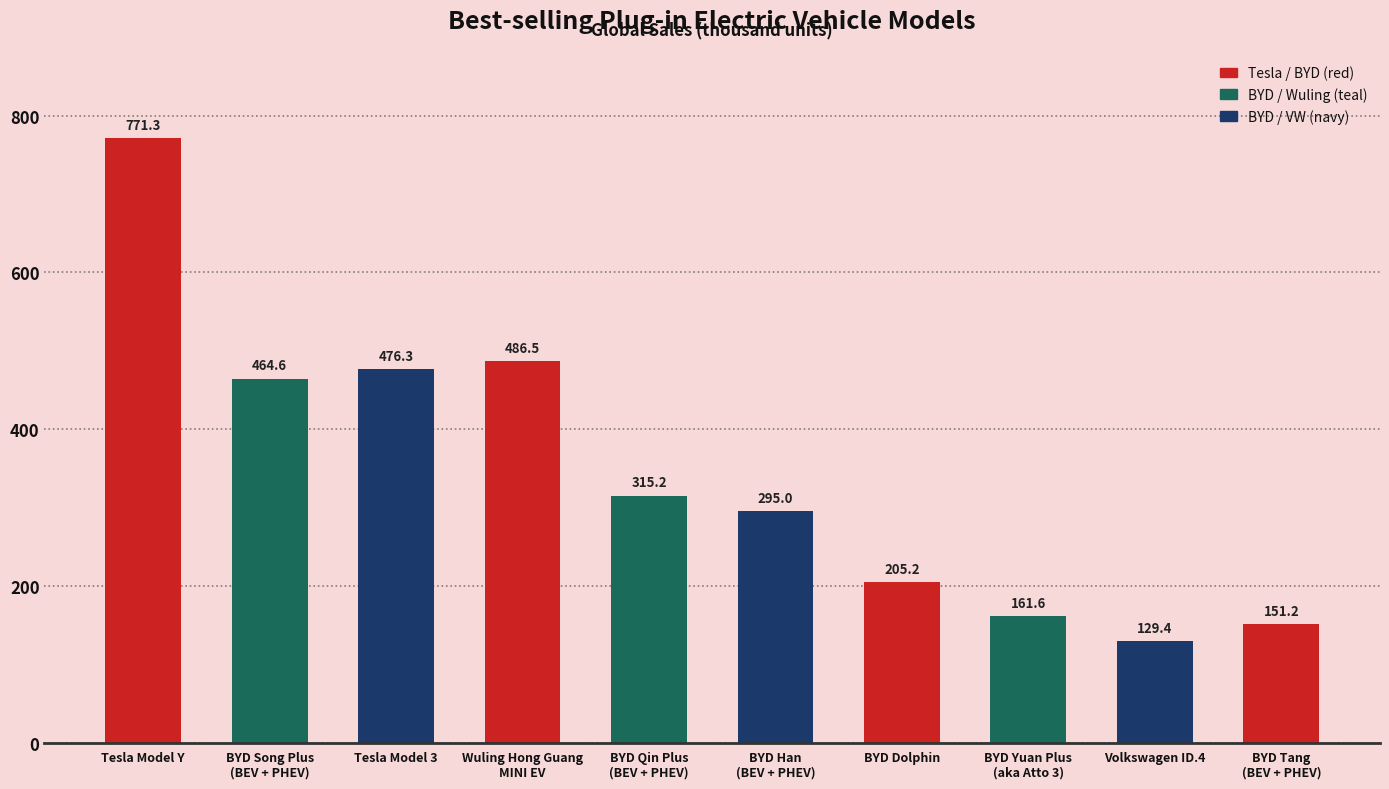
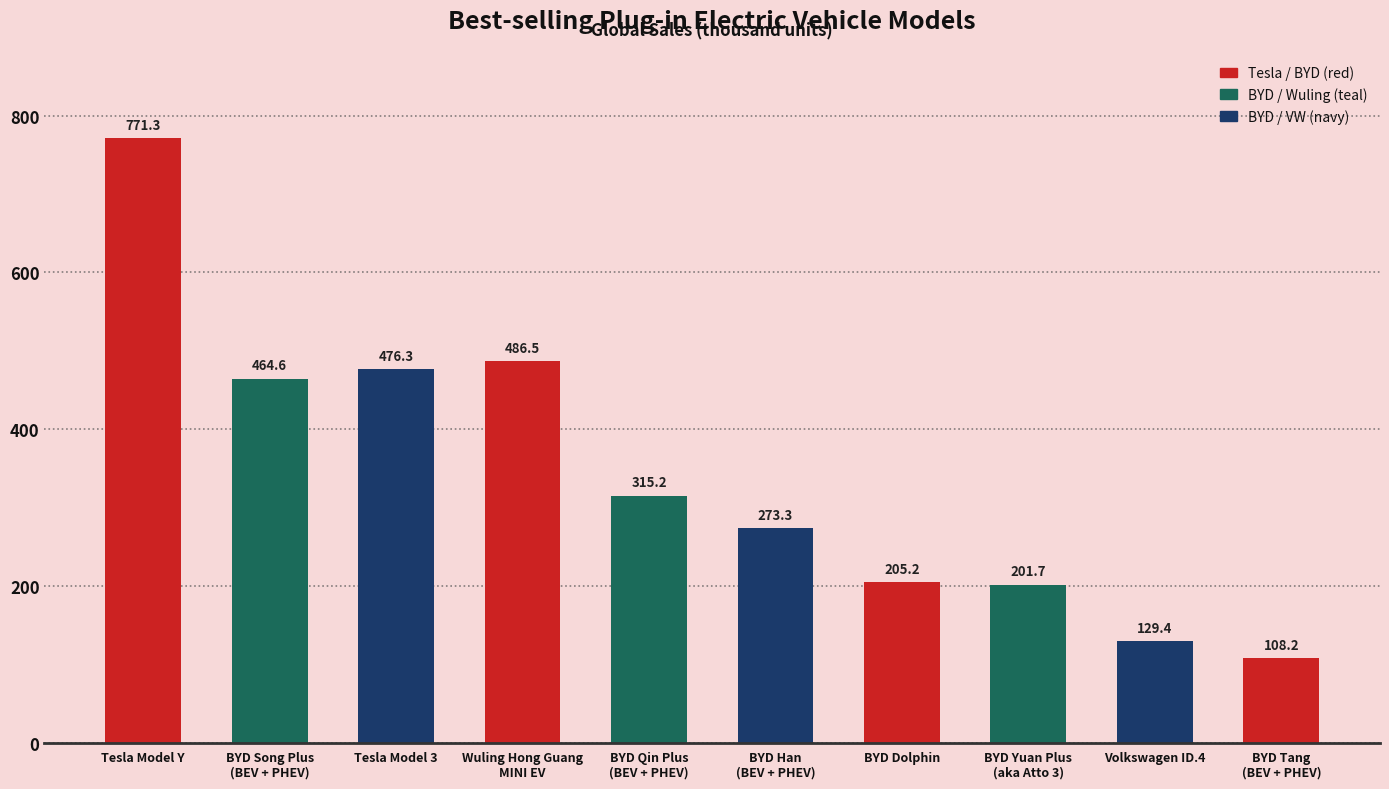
BYD Han (BEV + PHEV): 295.0 -> 273.3
BYD Yuan Plus (aka Atto 3): 161.6 -> 201.7
BYD Tang (BEV + PHEV): 151.2 -> 108.2
